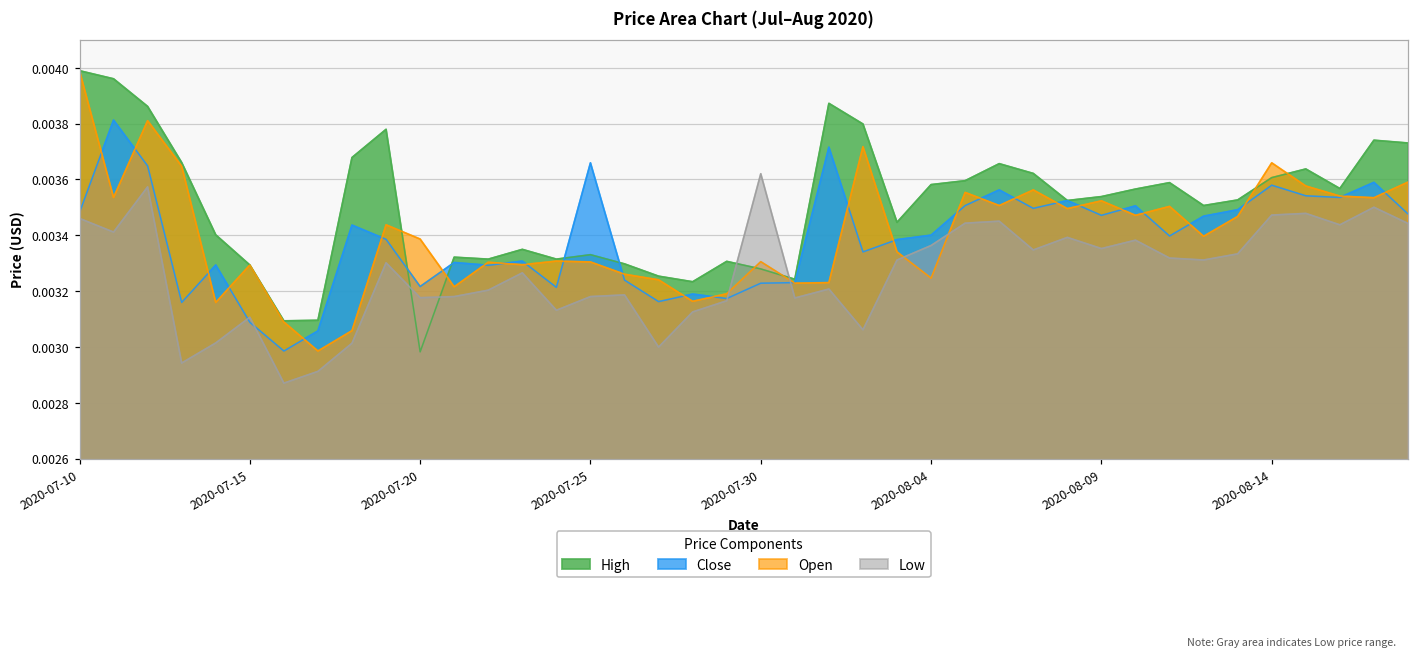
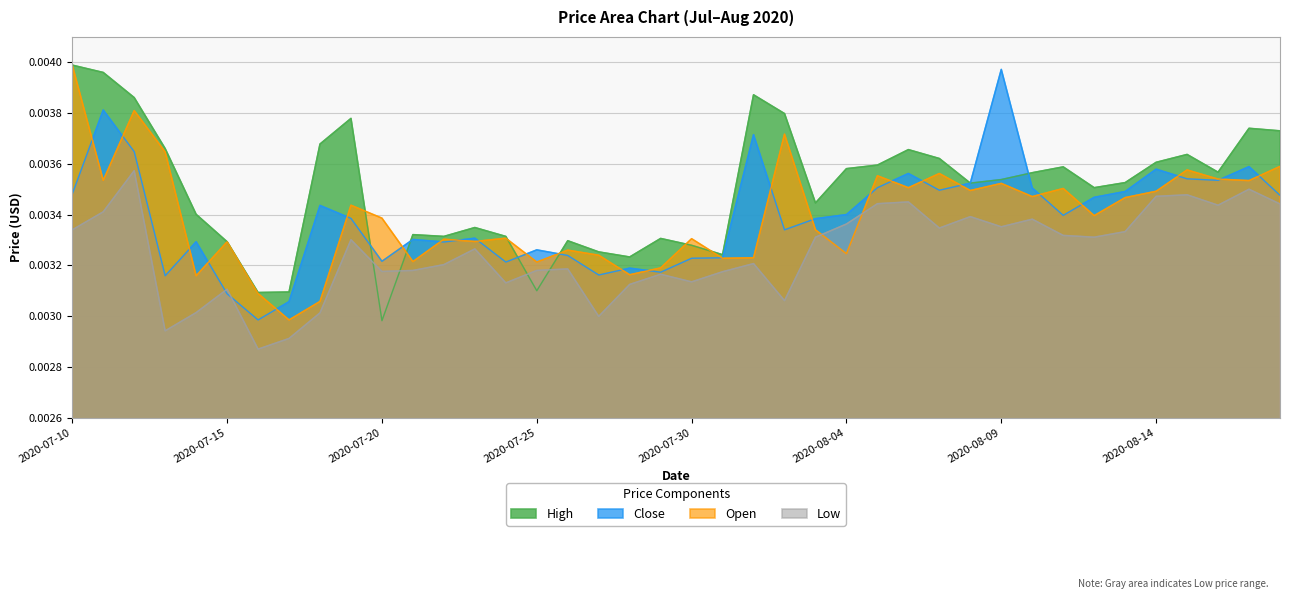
Low, 2020-07-10: 0.00346 -> 0.00334
High, 2020-07-25: 0.00333 -> 0.00310
Close, 2020-07-25: 0.00366 -> 0.00326
Open, 2020-07-25: 0.00330 -> 0.00321
Low, 2020-07-30: 0.00362 -> 0.00314
Close, 2020-08-09: 0.00347 -> 0.00397
Open, 2020-08-14: 0.00366 -> 0.00349
